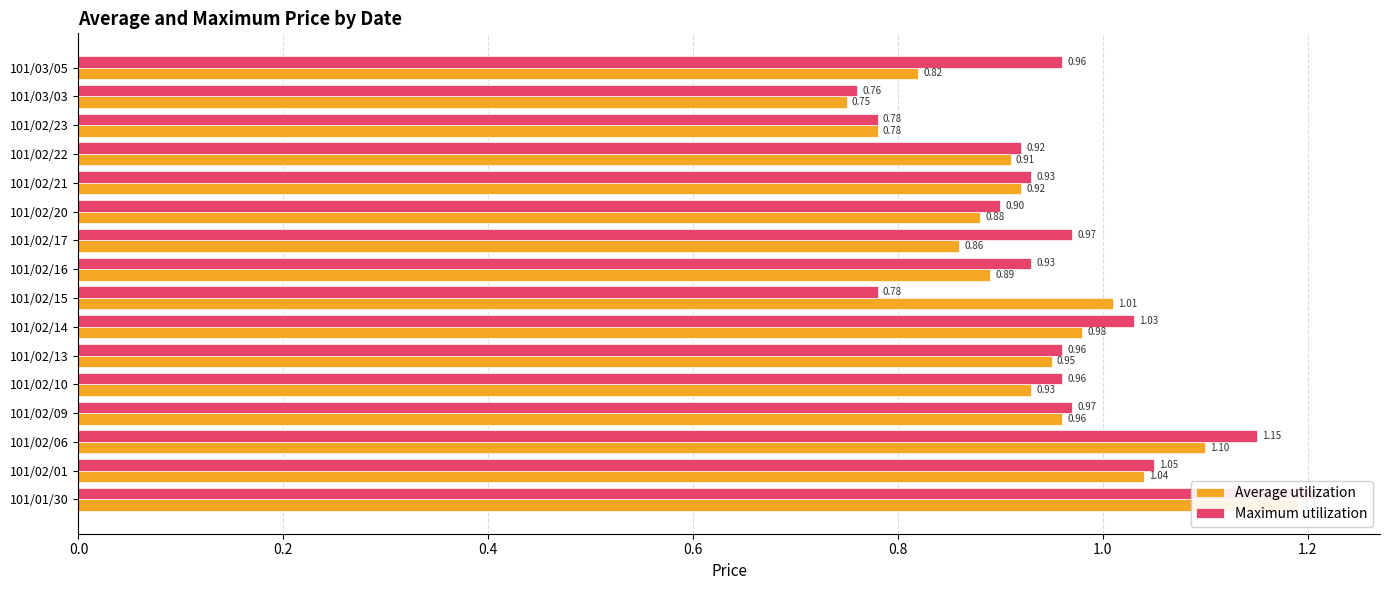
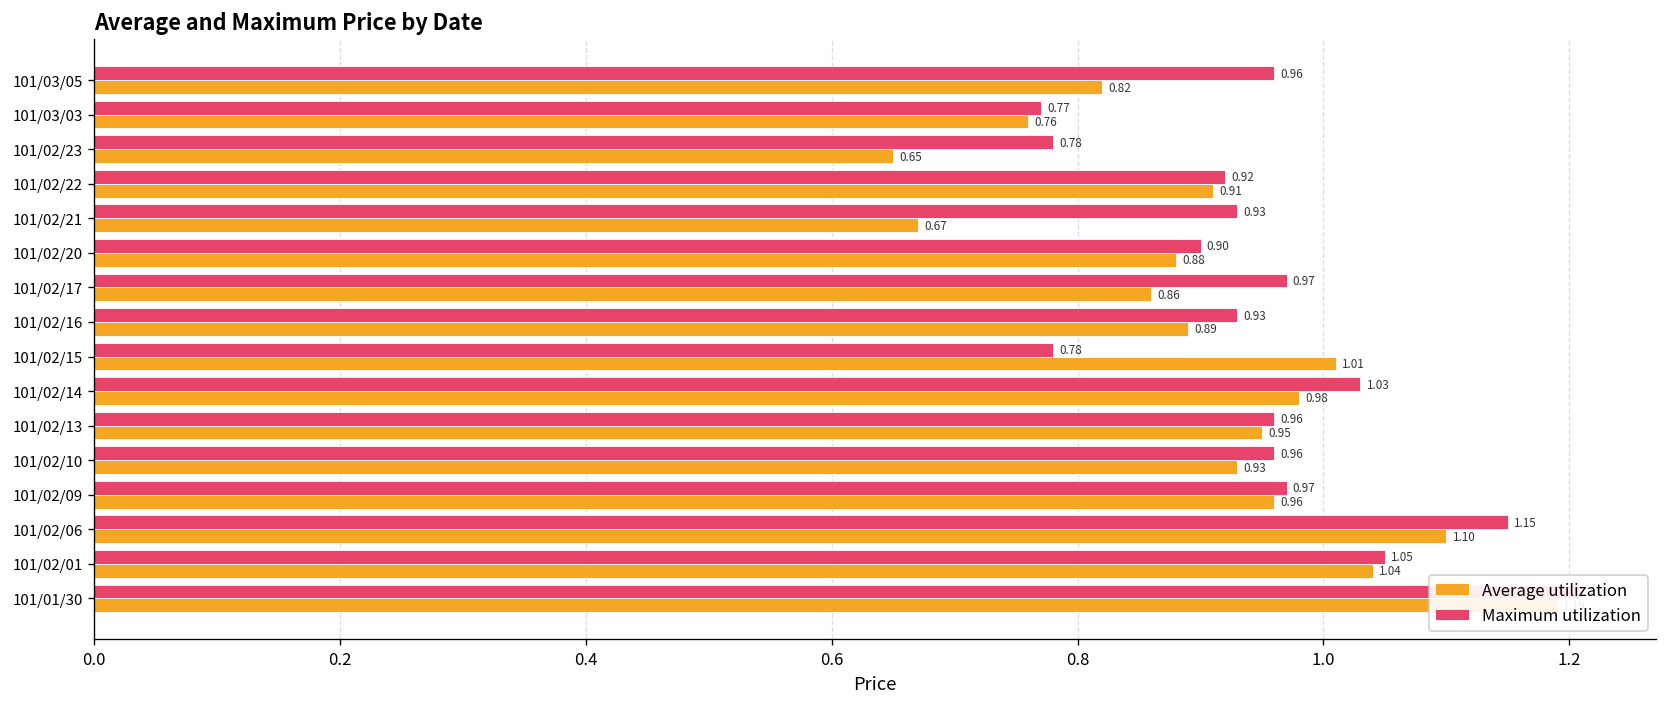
Maximum utilization, 101/03/03: 0.76 -> 0.77
Average utilization, 101/03/03: 0.75 -> 0.76
Average utilization, 101/02/23: 0.78 -> 0.65
Average utilization, 101/02/21: 0.92 -> 0.67
